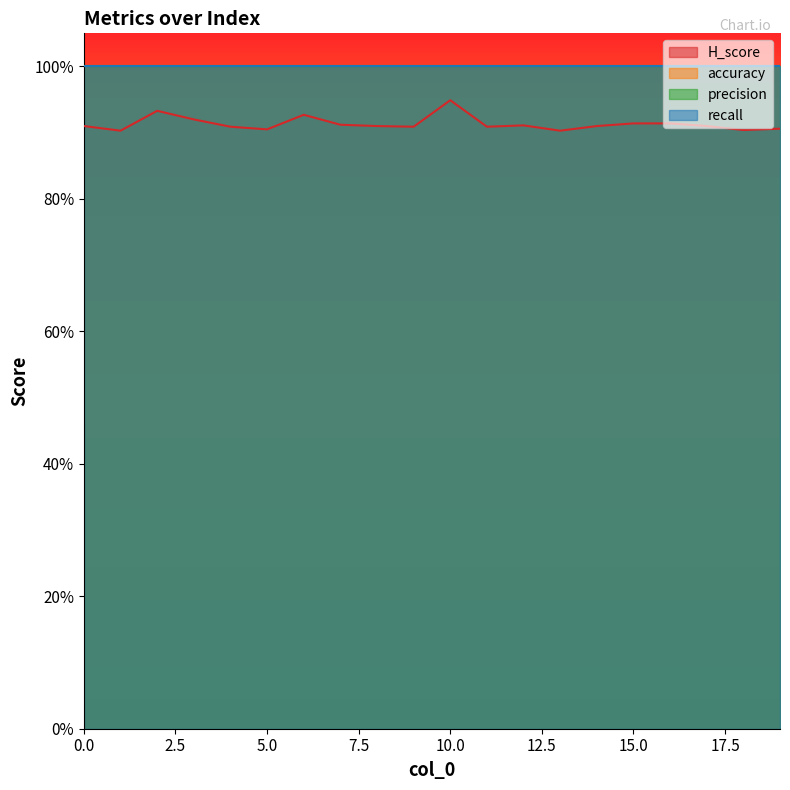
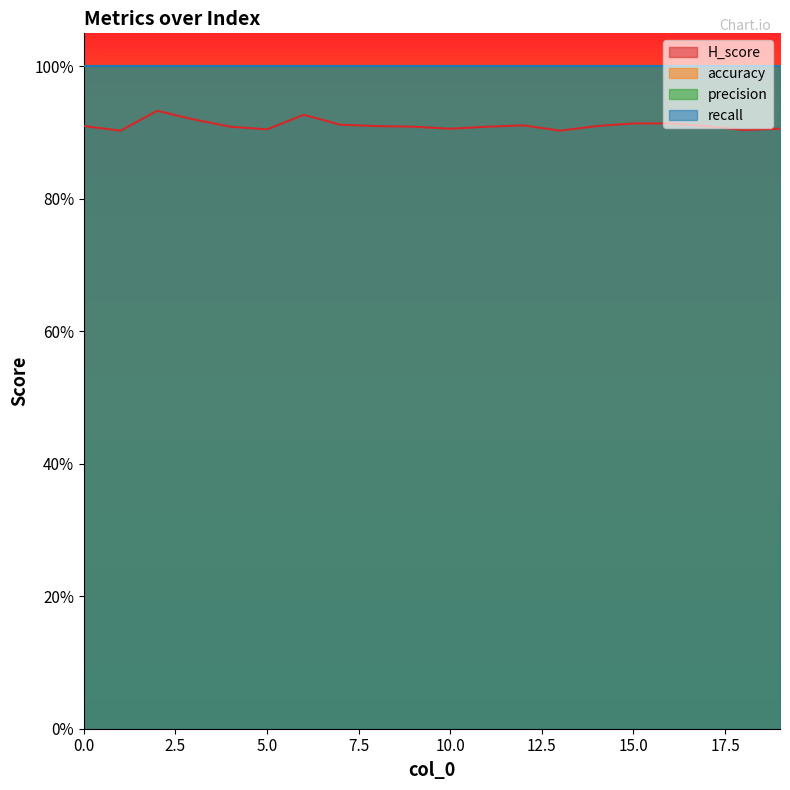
H_score, 10.0: 95% -> 91%
